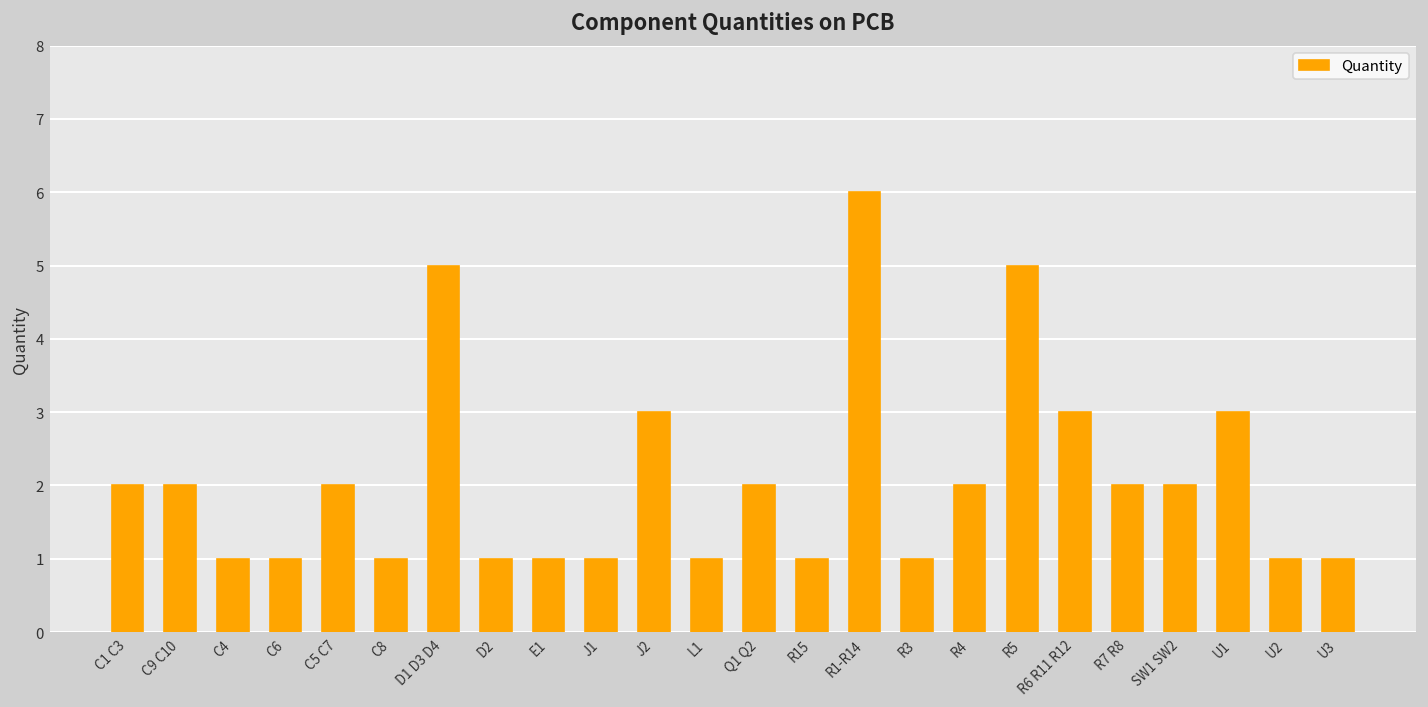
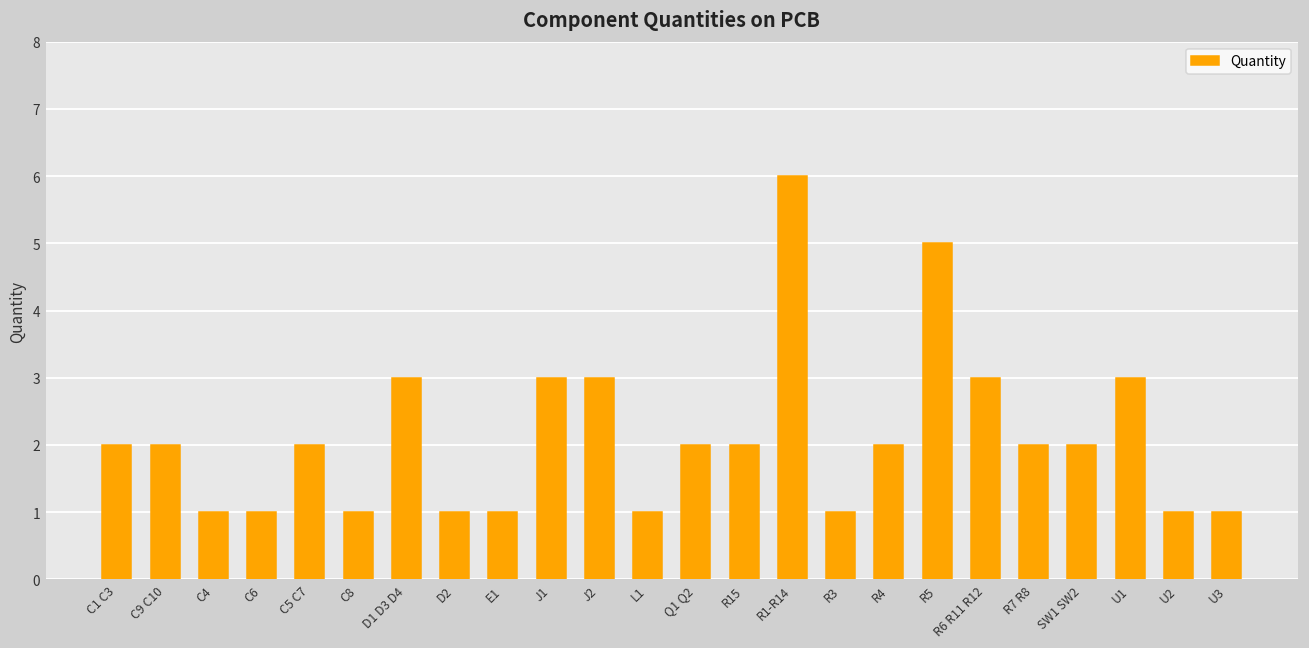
D1 D3 D4: 5 -> 3
J1: 1 -> 3
R15: 1 -> 2
